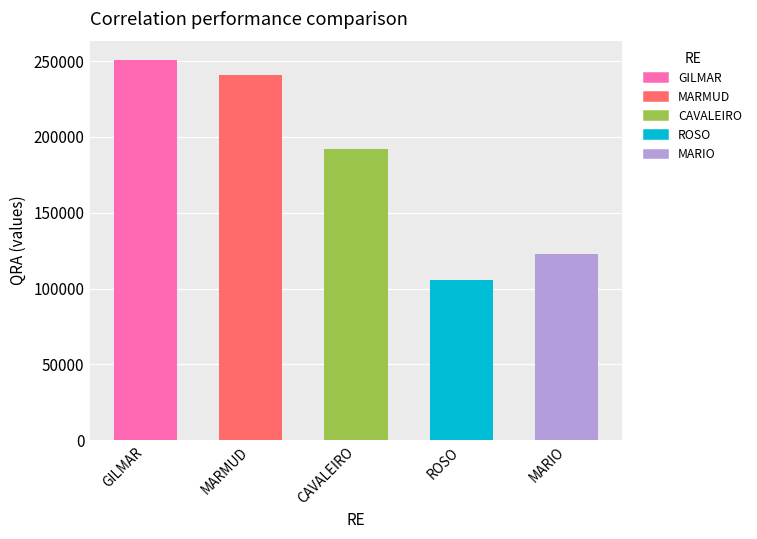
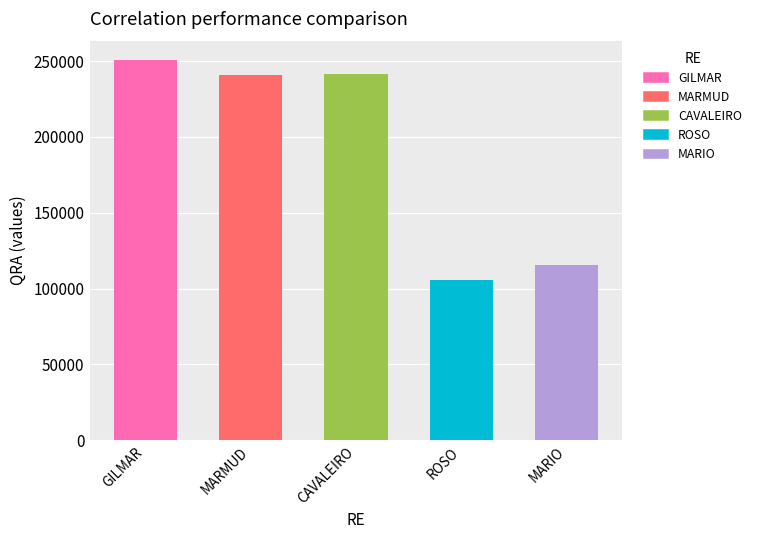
CAVALEIRO: 192000 -> 241000
MARIO: 123000 -> 116000
